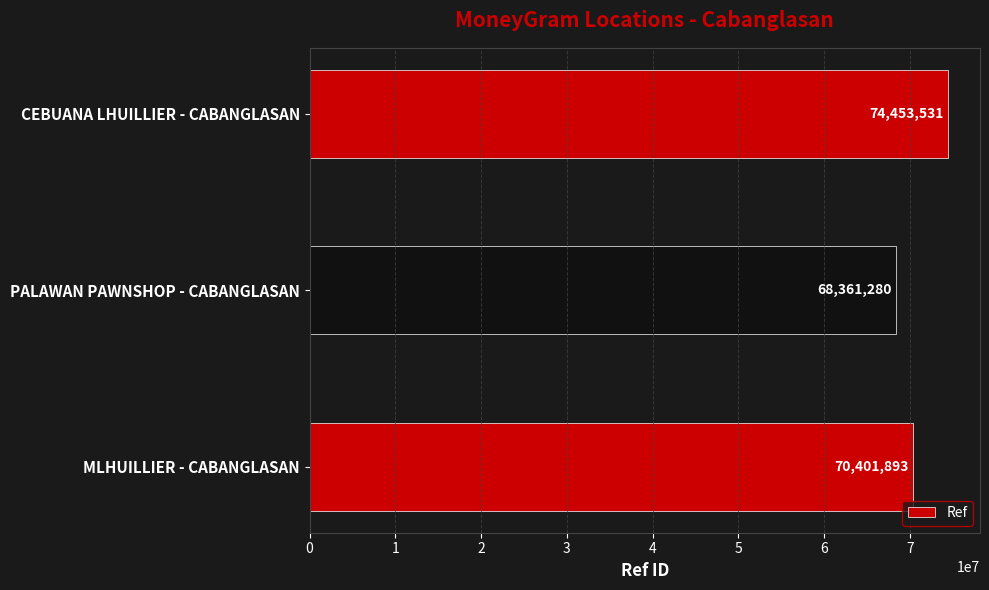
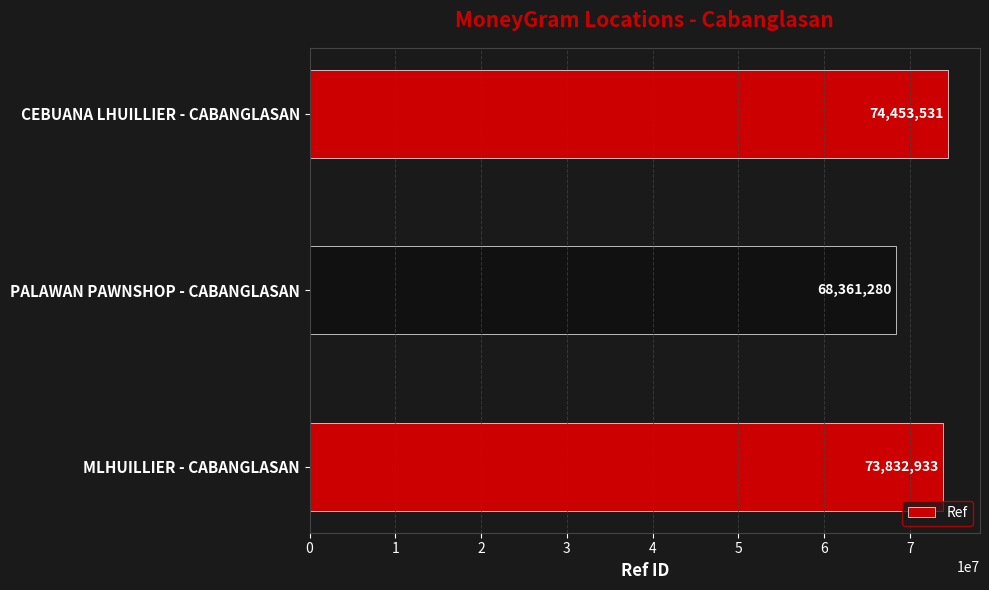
MLHUILLIER - CABANGLASAN: 70,401,893 -> 73,832,933
